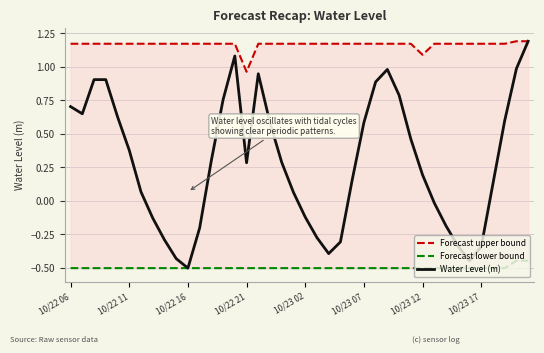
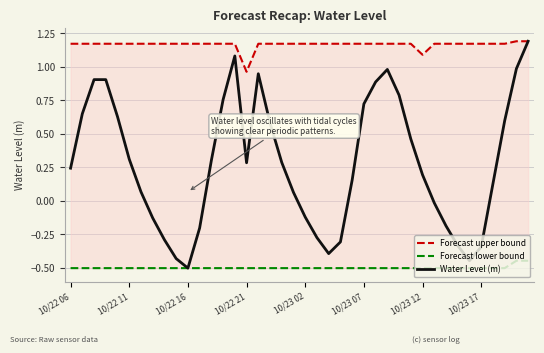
Water Level (m), 10/22 06: 0.70 -> 0.24
Water Level (m), 10/22 11: 0.38 -> 0.31
Water Level (m), 10/23 07: 0.58 -> 0.72
